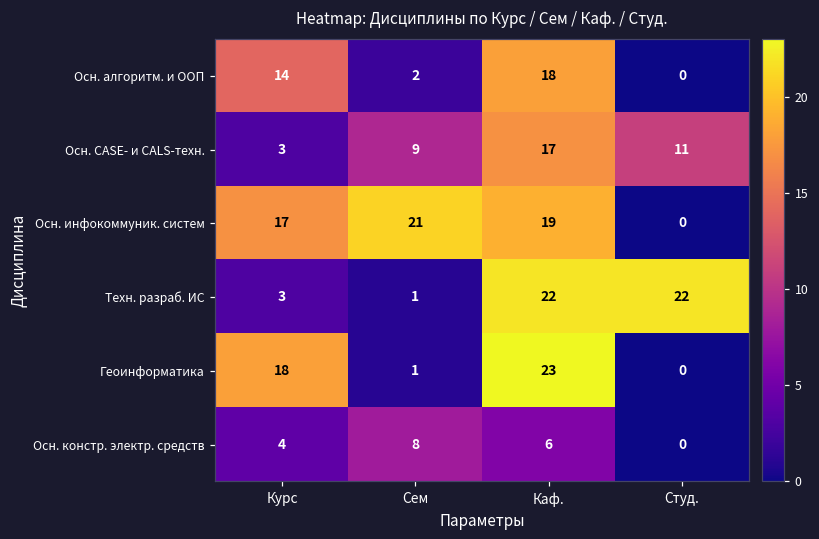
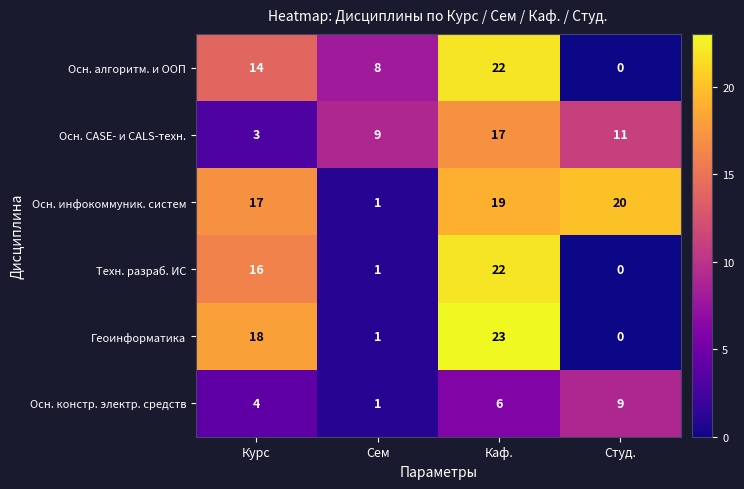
Осн. алгоритм. и ООП, Сем: 2 -> 8
Осн. алгоритм. и ООП, Каф.: 18 -> 22
Осн. инфокоммуник. систем, Сем: 21 -> 1
Осн. инфокоммуник. систем, Студ.: 0 -> 20
Техн. разраб. ИС, Курс: 3 -> 16
Техн. разраб. ИС, Студ.: 22 -> 0
Осн. констр. электр. средств, Сем: 8 -> 1
Осн. констр. электр. средств, Студ.: 0 -> 9
